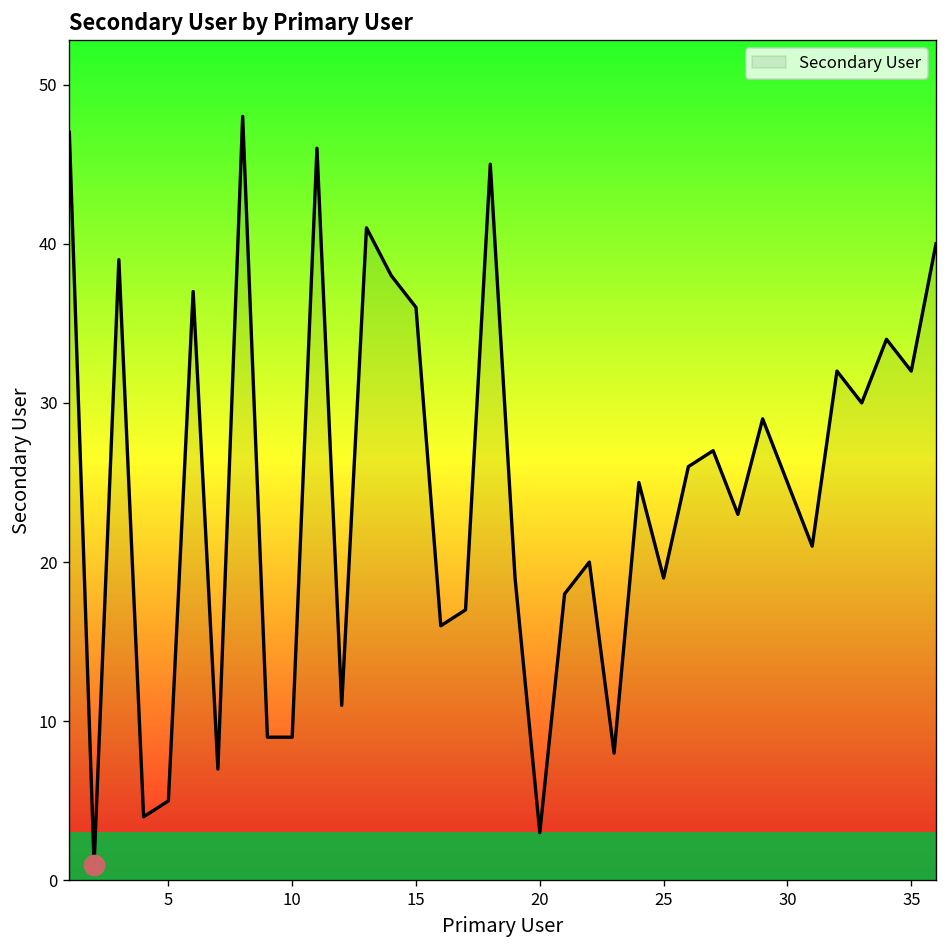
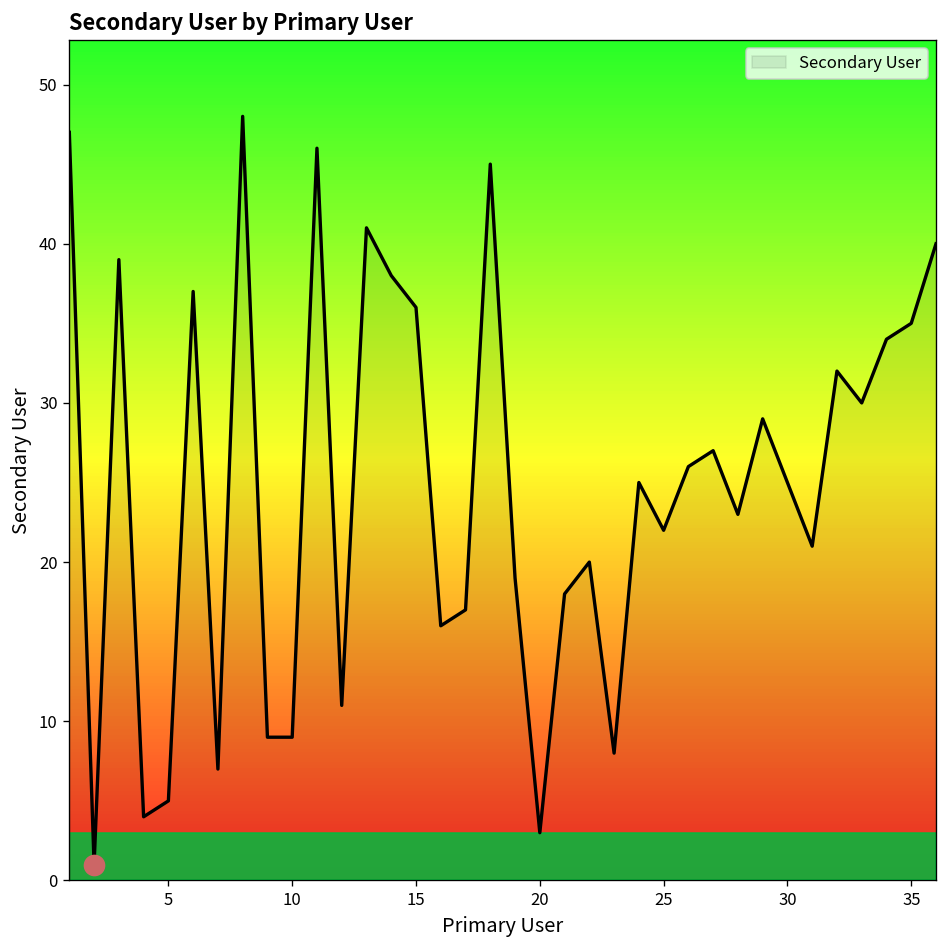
Secondary User, 25: 19 -> 22
Secondary User, 35: 32 -> 35
